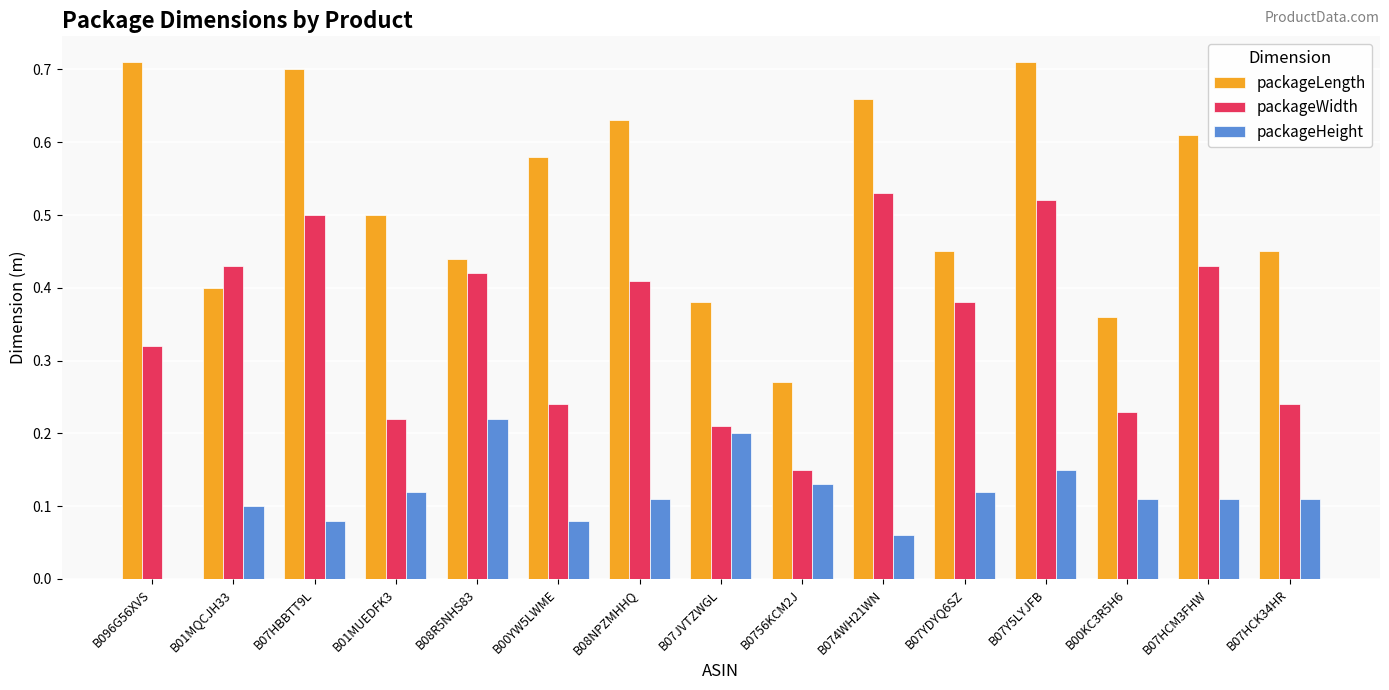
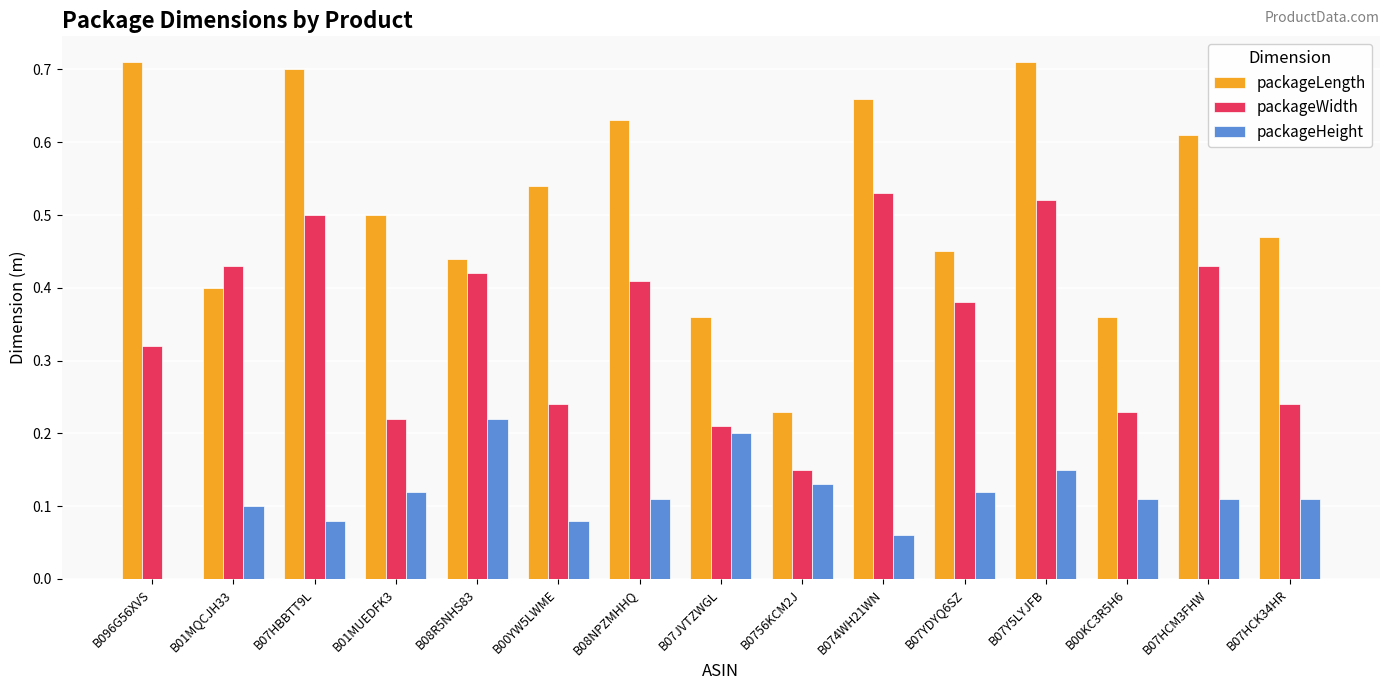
packageLength, B00YW5LWME: 0.58 -> 0.54
packageLength, B07JVTZWGL: 0.38 -> 0.36
packageLength, B0756KCM2J: 0.27 -> 0.23
packageLength, B07HCK34HR: 0.45 -> 0.47
